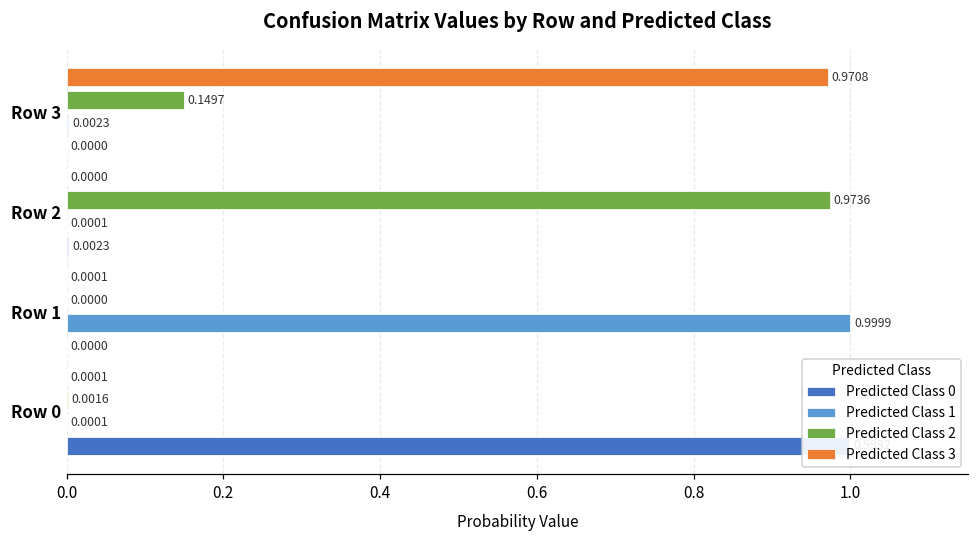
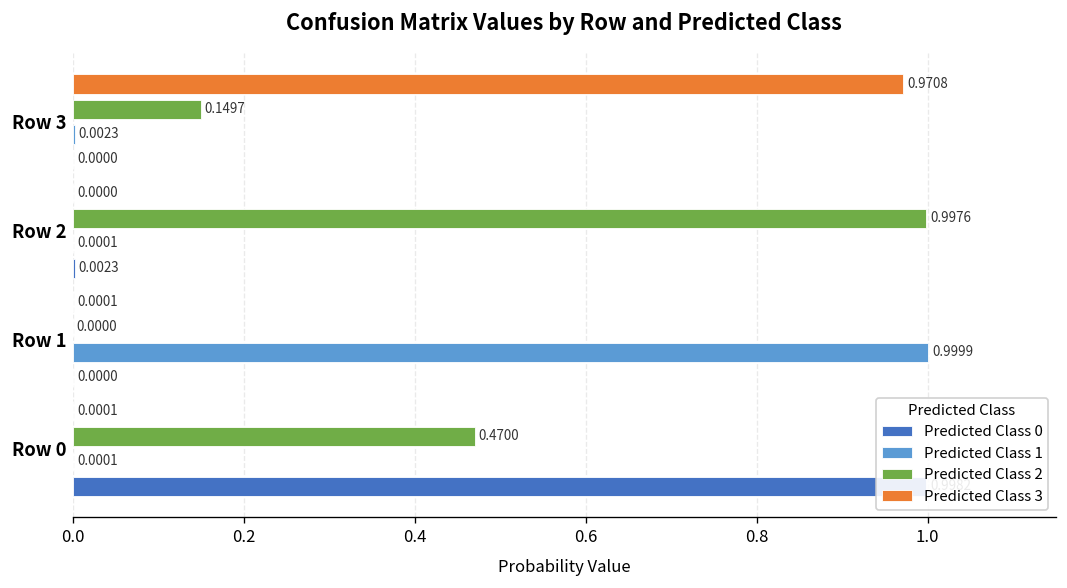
Predicted Class 2, Row 2: 0.9736 -> 0.9976
Predicted Class 2, Row 0: 0.0016 -> 0.4700
